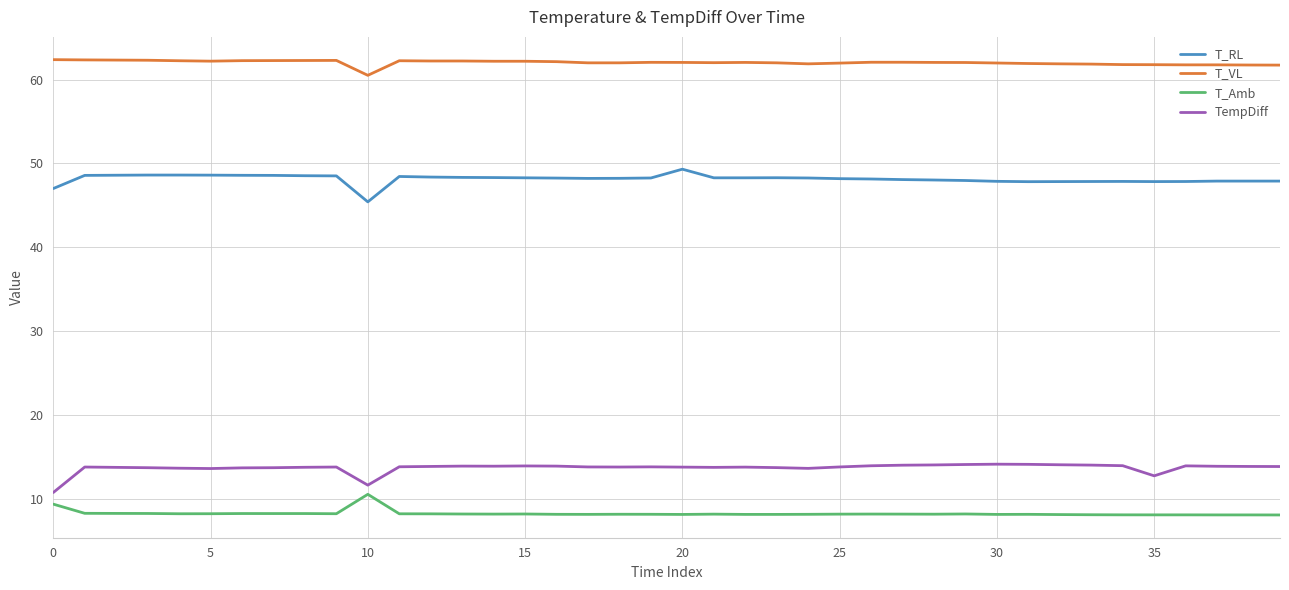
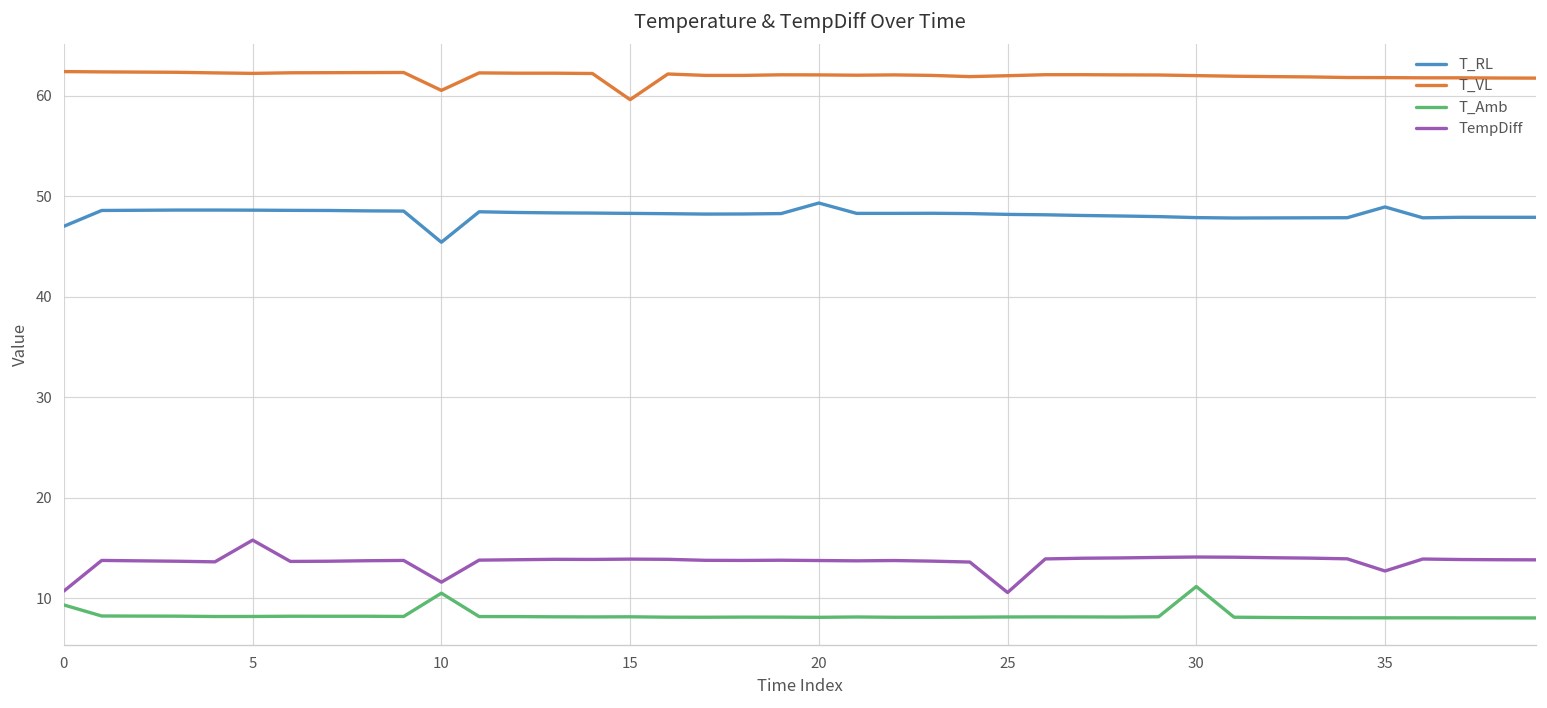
TempDiff, 5: 14 -> 16
T_VL, 15: 62 -> 60
TempDiff, 25: 14 -> 11
T_Amb, 30: 8 -> 11
T_RL, 35: 48 -> 49
